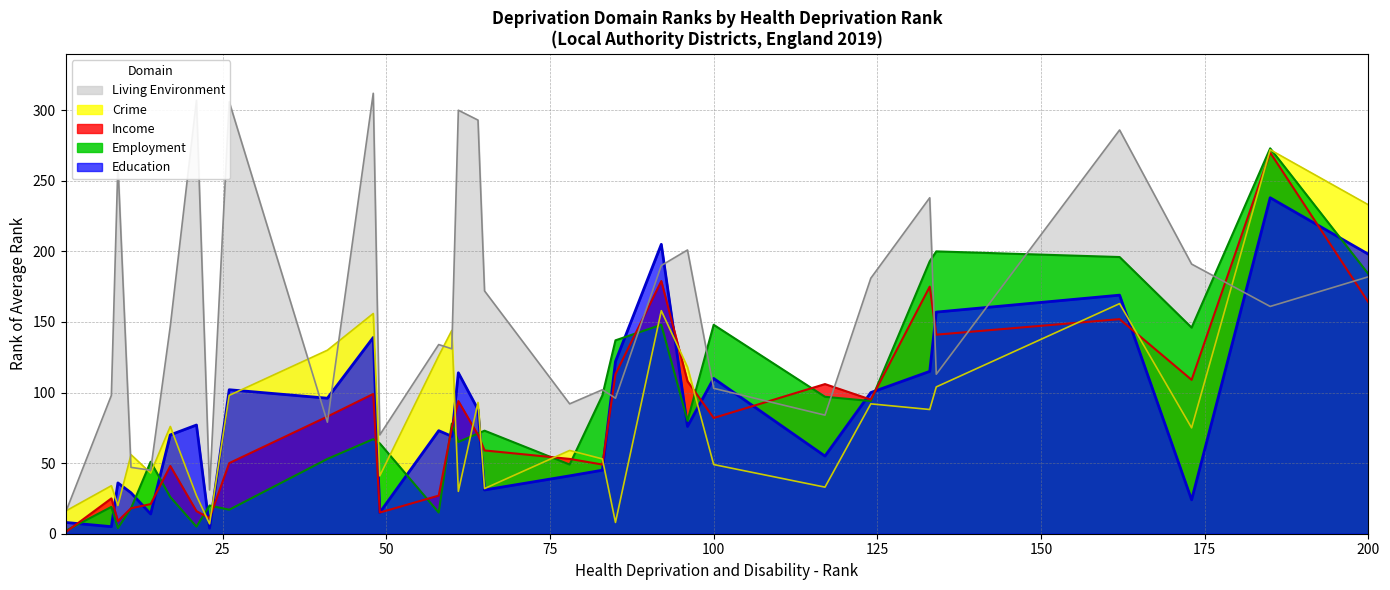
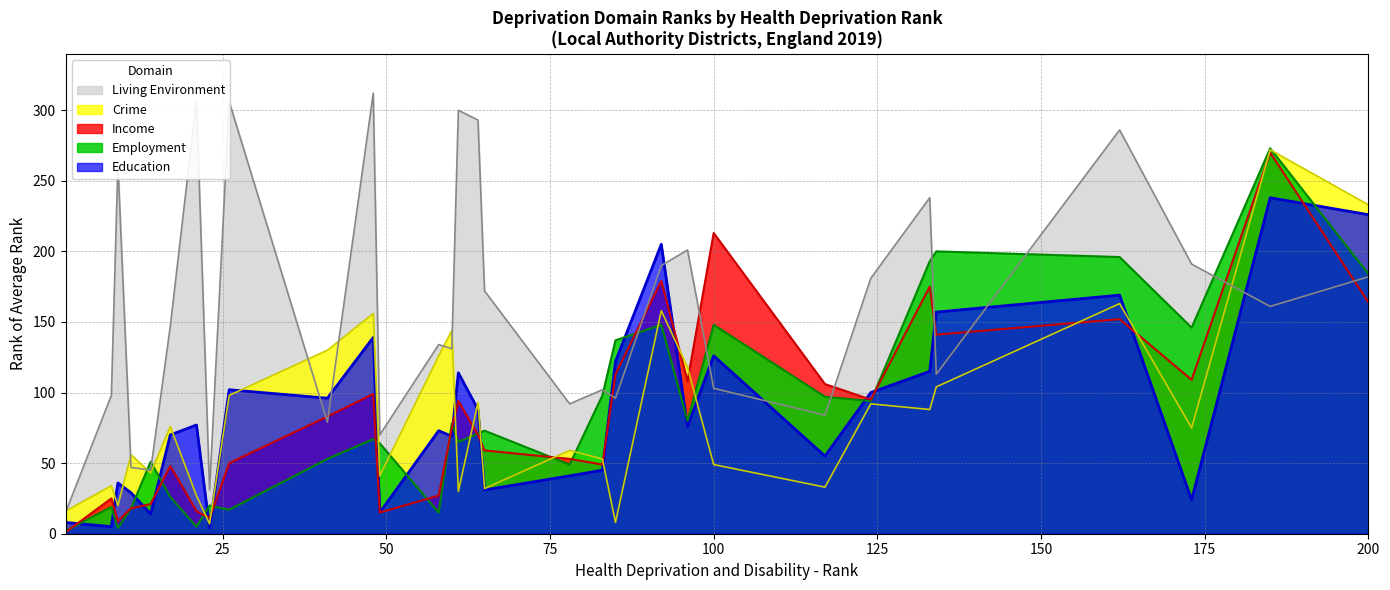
Income, 100: 82 -> 213
Education, 100: 110 -> 126
Education, 200: 198 -> 226
